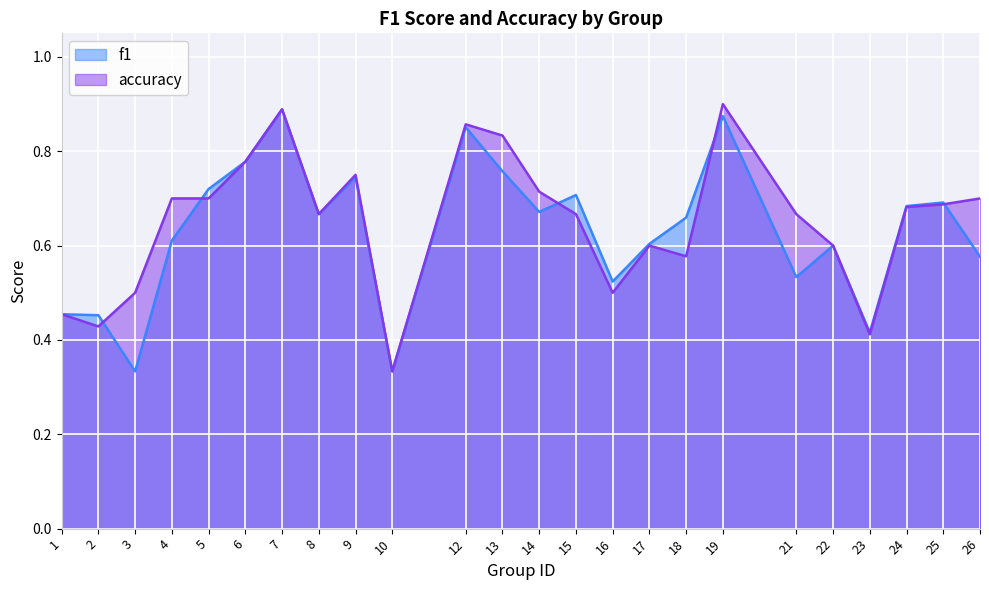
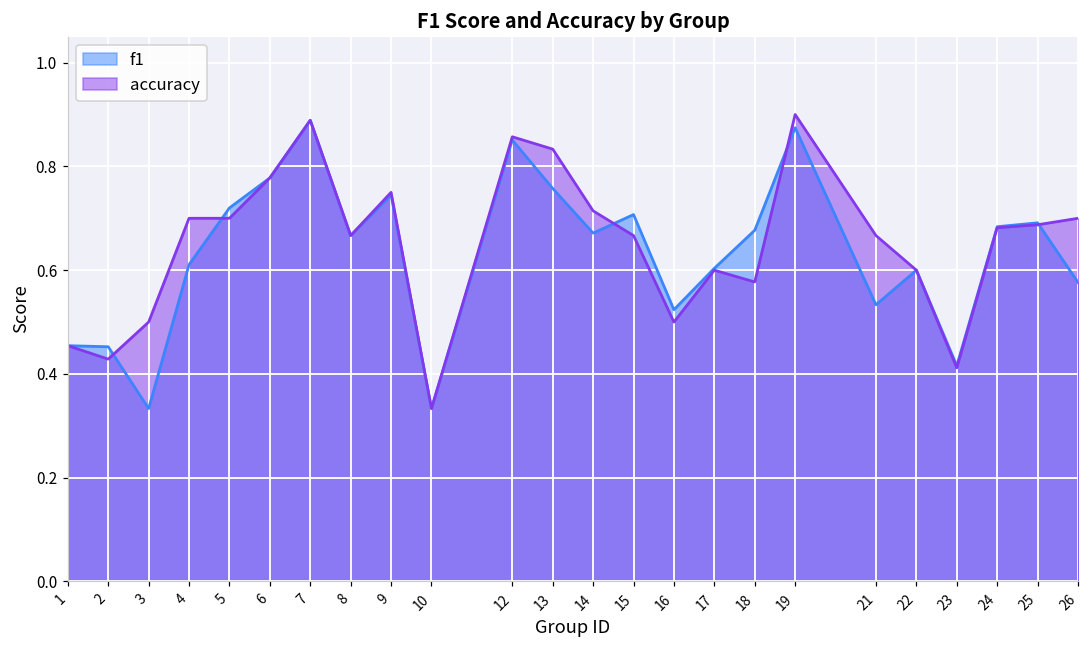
f1, 18: 0.66 -> 0.68
